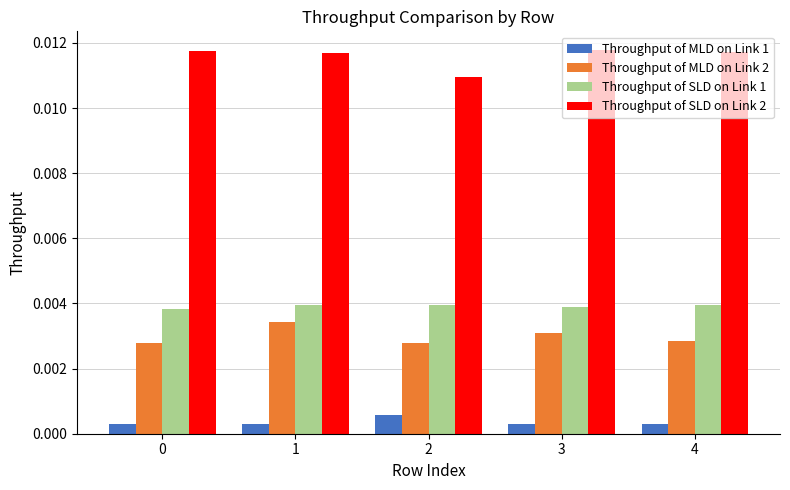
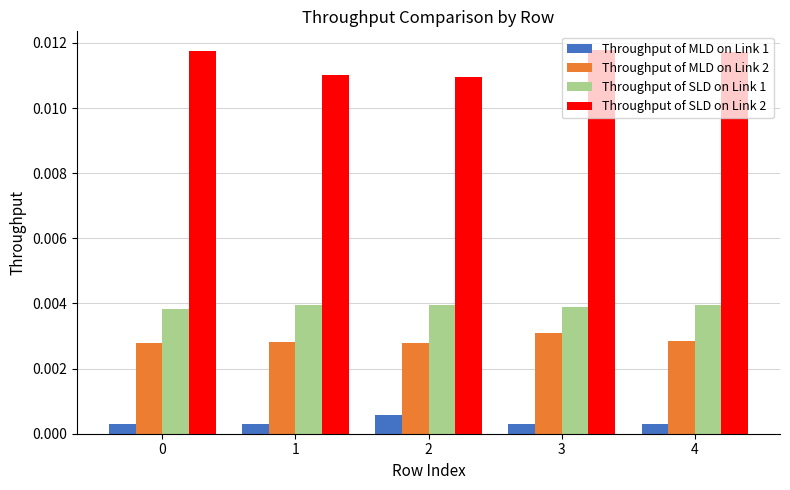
Throughput of MLD on Link 2, 1: 0.0034 -> 0.0028
Throughput of SLD on Link 2, 1: 0.0117 -> 0.0110
